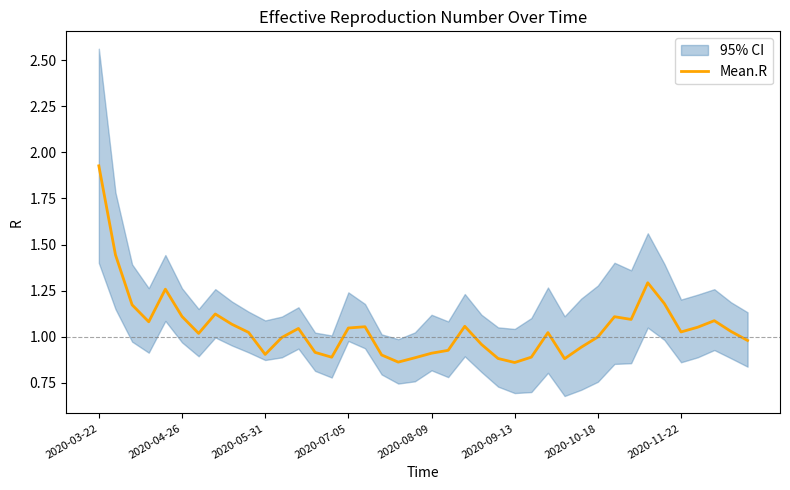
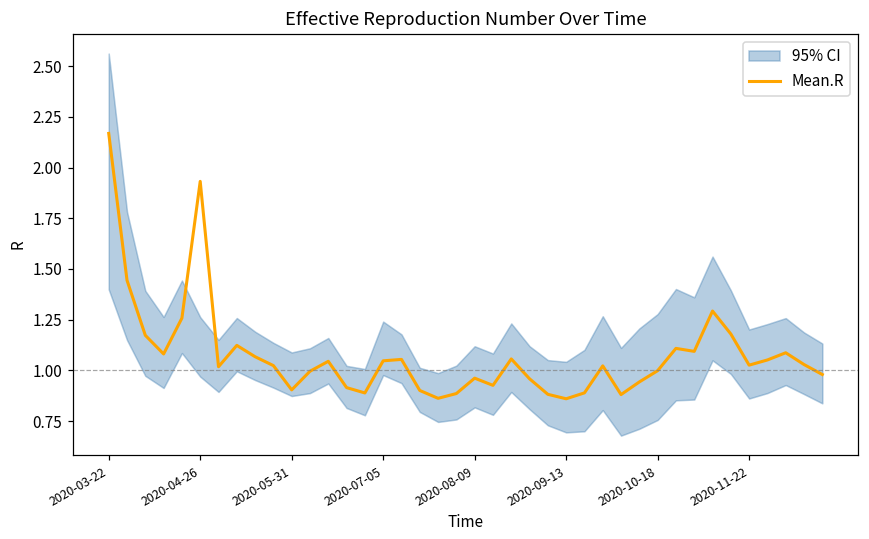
Mean.R, 2020-03-22: 1.93 -> 2.17
Mean.R, 2020-04-26: 1.11 -> 1.93
Mean.R, 2020-08-09: 0.91 -> 0.96
